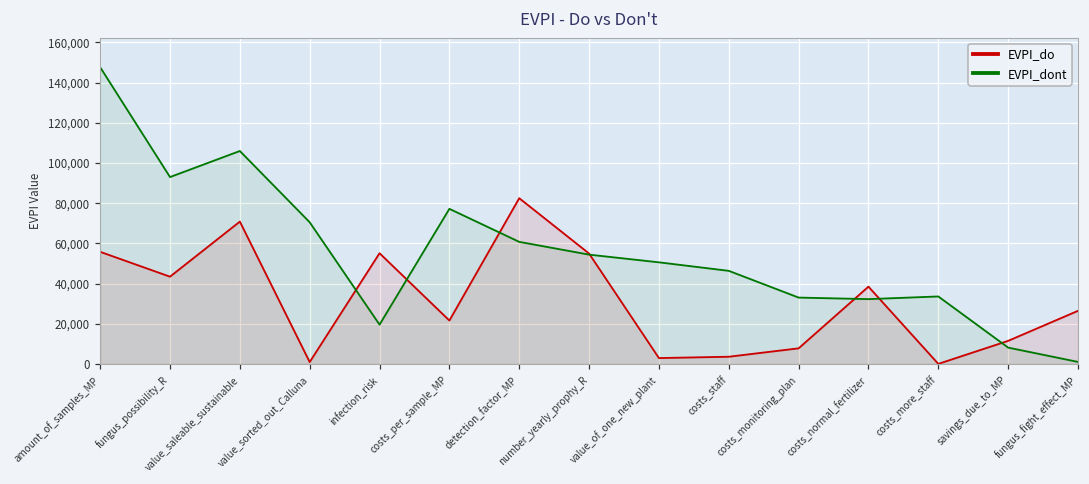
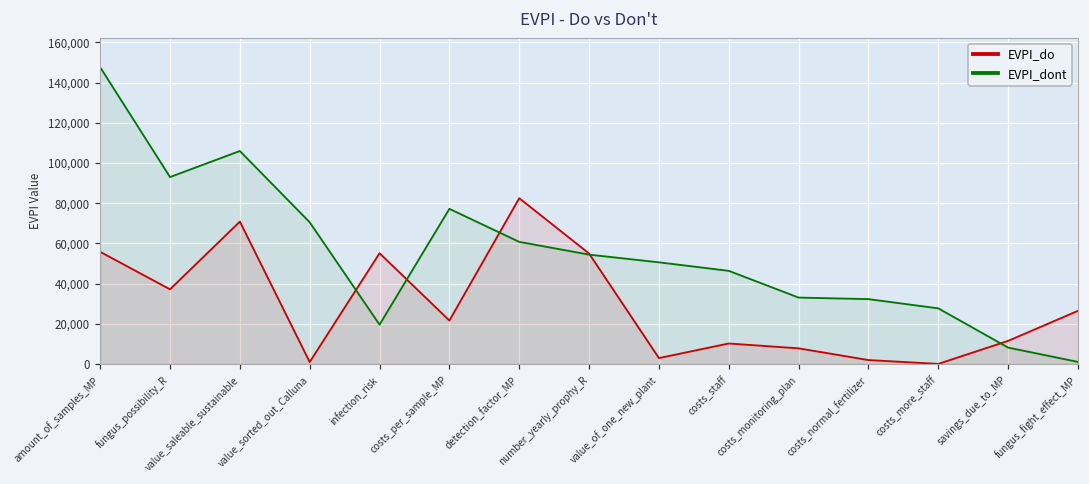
EVPI_do, fungus_possibility_R: 43,000 -> 37,000
EVPI_do, costs_staff: 4,000 -> 10,000
EVPI_do, costs_normal_fertilizer: 38,000 -> 2,000
EVPI_dont, costs_more_staff: 34,000 -> 28,000
